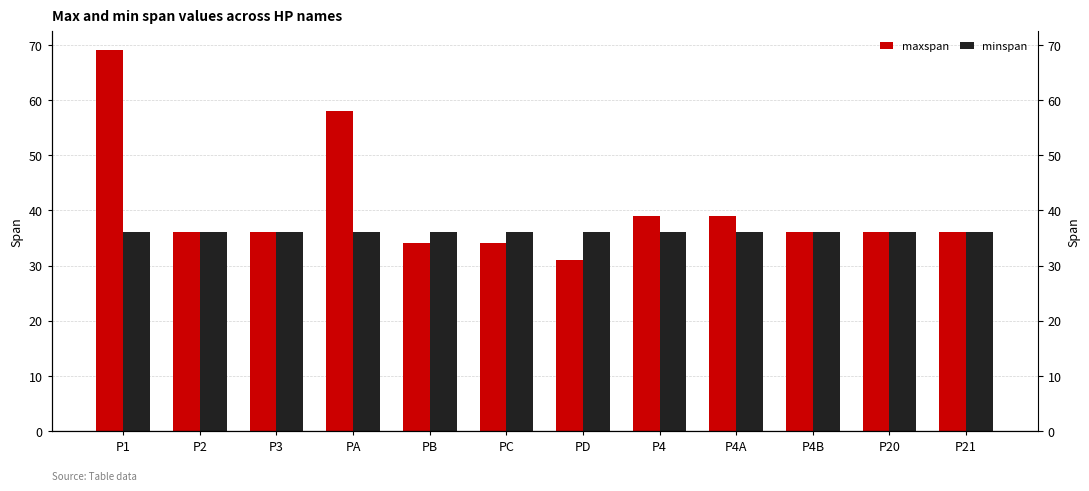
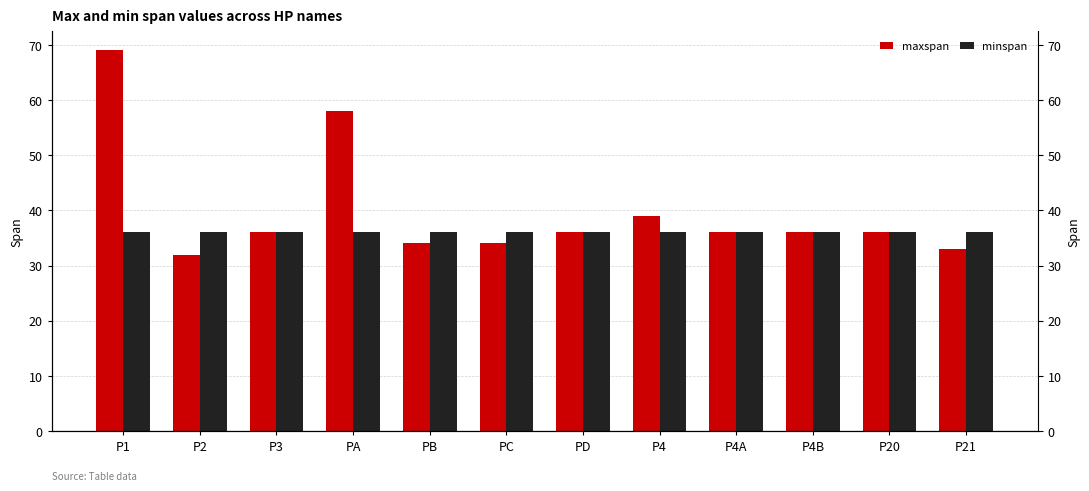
maxspan, P2: 36 -> 32
maxspan, PD: 31 -> 36
maxspan, P4A: 39 -> 36
maxspan, P21: 36 -> 33
